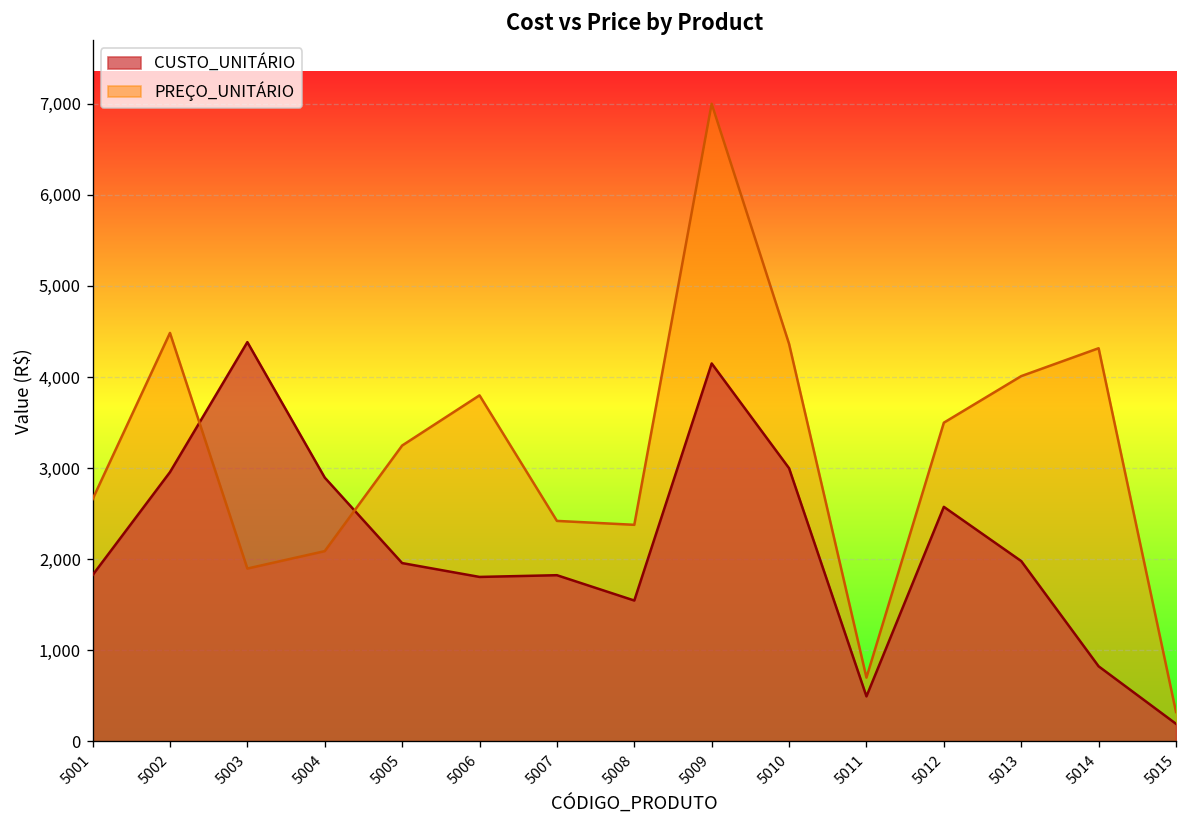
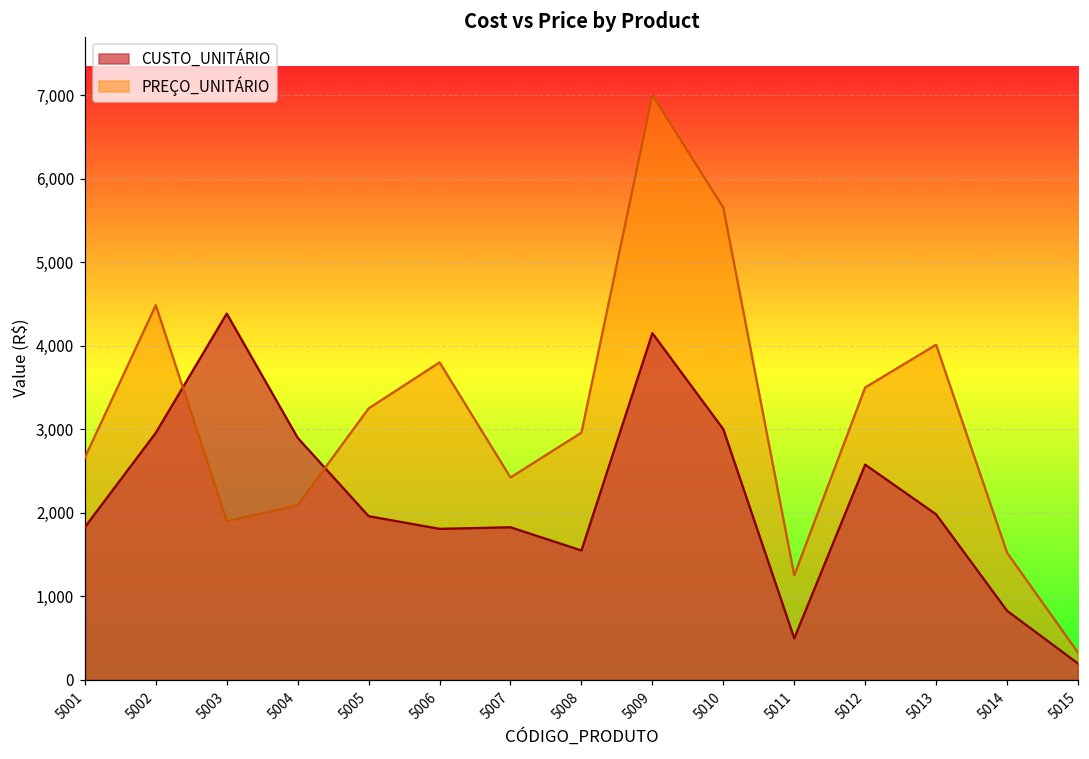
PREÇO_UNITÁRIO, 5008: 2,400 -> 3,000
PREÇO_UNITÁRIO, 5010: 4,400 -> 5,700
PREÇO_UNITÁRIO, 5011: 700 -> 1,200
PREÇO_UNITÁRIO, 5014: 4,300 -> 1,500
